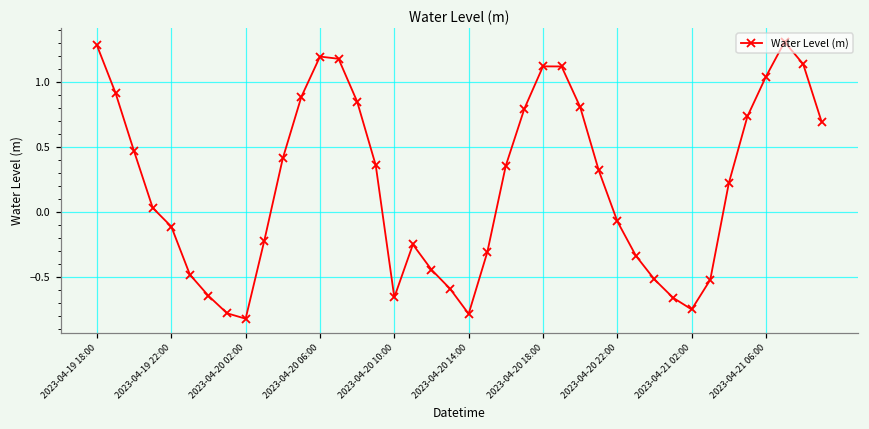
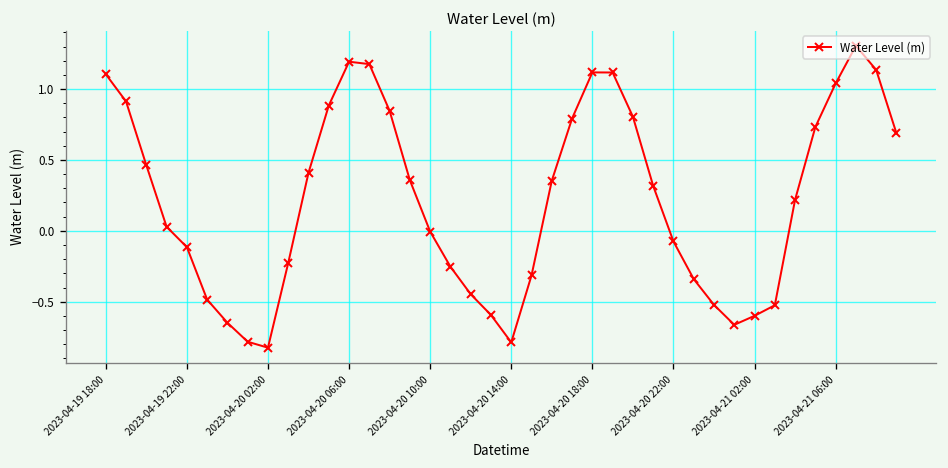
2023-04-19 18:00: 1.28 -> 1.10
2023-04-20 10:00: -0.66 -> -0.01
2023-04-21 02:00: -0.75 -> -0.60
